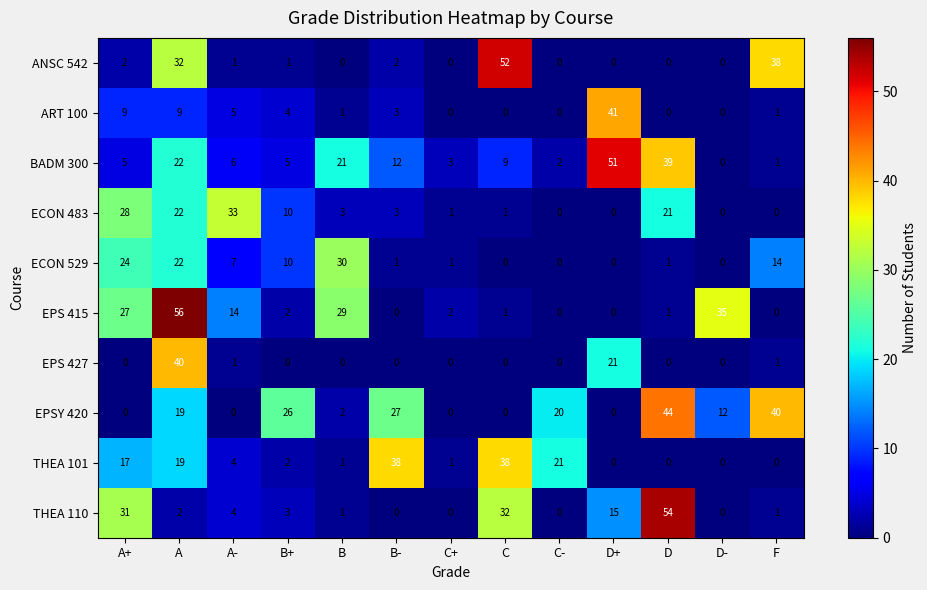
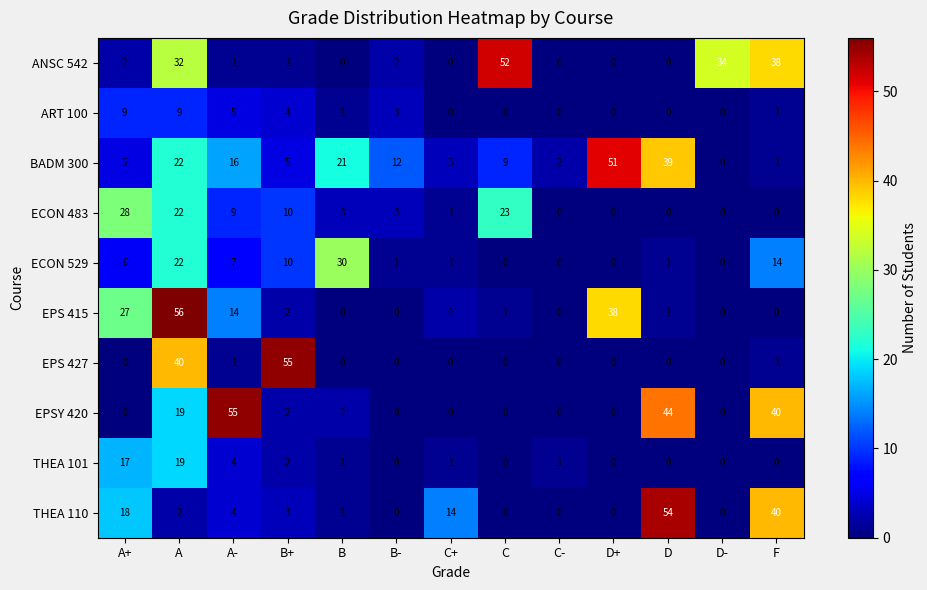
ANSC 542, D-: 0 -> 34
ART 100, D+: 41 -> 0
BADM 300, A-: 6 -> 16
ECON 483, A-: 33 -> 9
ECON 483, C: 1 -> 23
ECON 483, D: 21 -> 0
ECON 529, A+: 24 -> 6
EPS 415, B: 29 -> 0
EPS 415, D+: 0 -> 38
EPS 415, D-: 35 -> 0
EPS 427, B+: 0 -> 55
EPS 427, D+: 21 -> 0
EPSY 420, A-: 0 -> 55
EPSY 420, B+: 26 -> 2
EPSY 420, B-: 27 -> 0
EPSY 420, C-: 20 -> 0
EPSY 420, D-: 12 -> 0
THEA 101, B-: 38 -> 0
THEA 101, C: 38 -> 0
THEA 101, C-: 21 -> 1
THEA 110, A+: 31 -> 18
THEA 110, C+: 0 -> 14
THEA 110, C: 32 -> 0
THEA 110, D+: 15 -> 0
THEA 110, F: 1 -> 40
